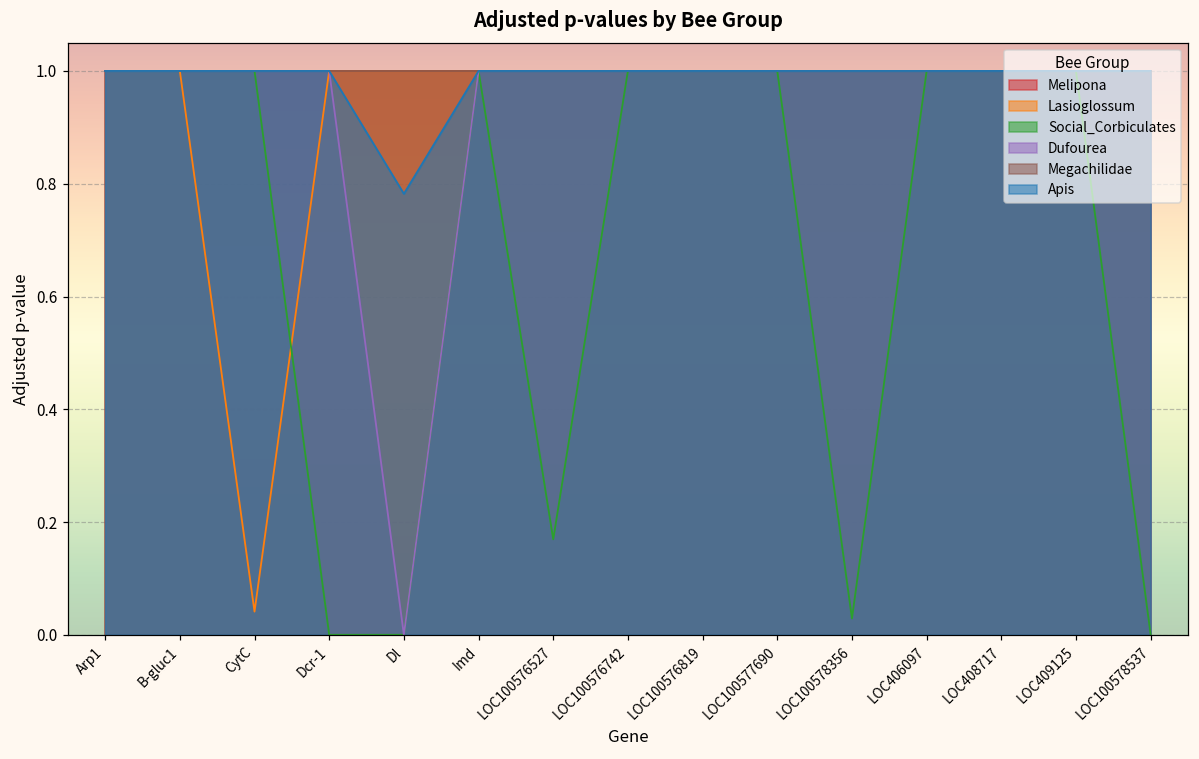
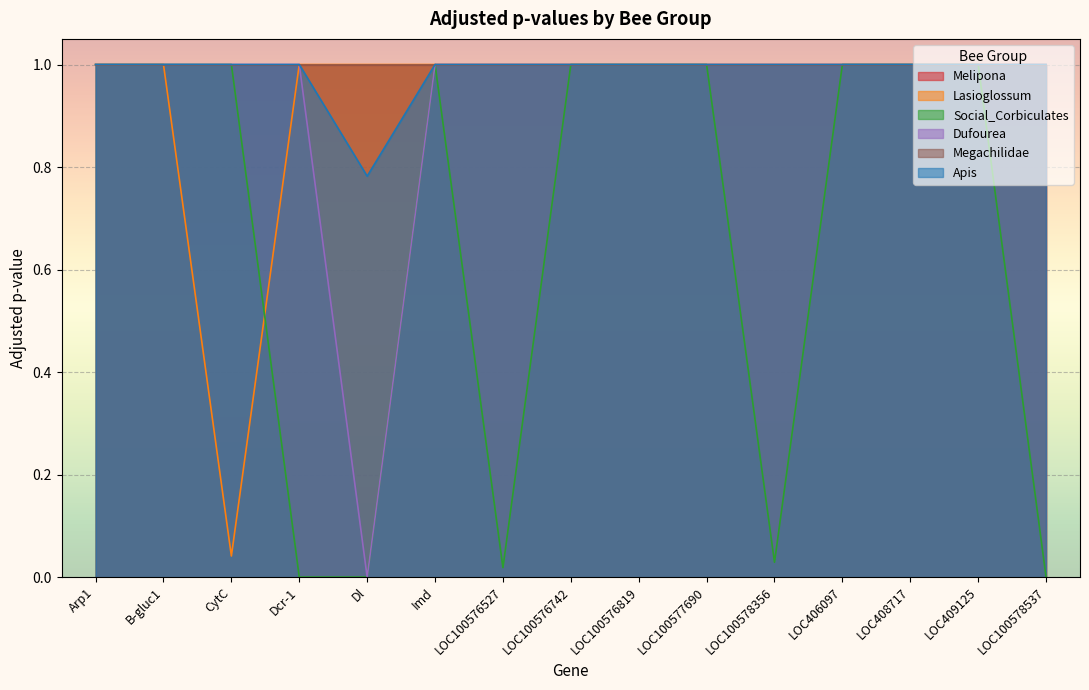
Social_Corbiculates, LOC100576527: 0.17 -> 0.02
